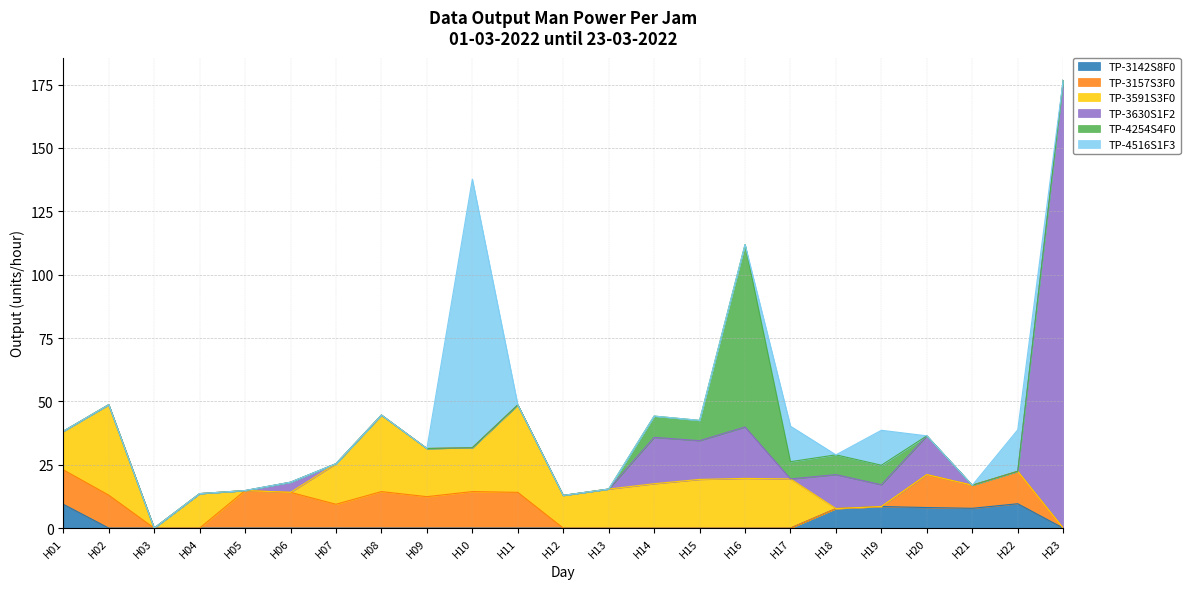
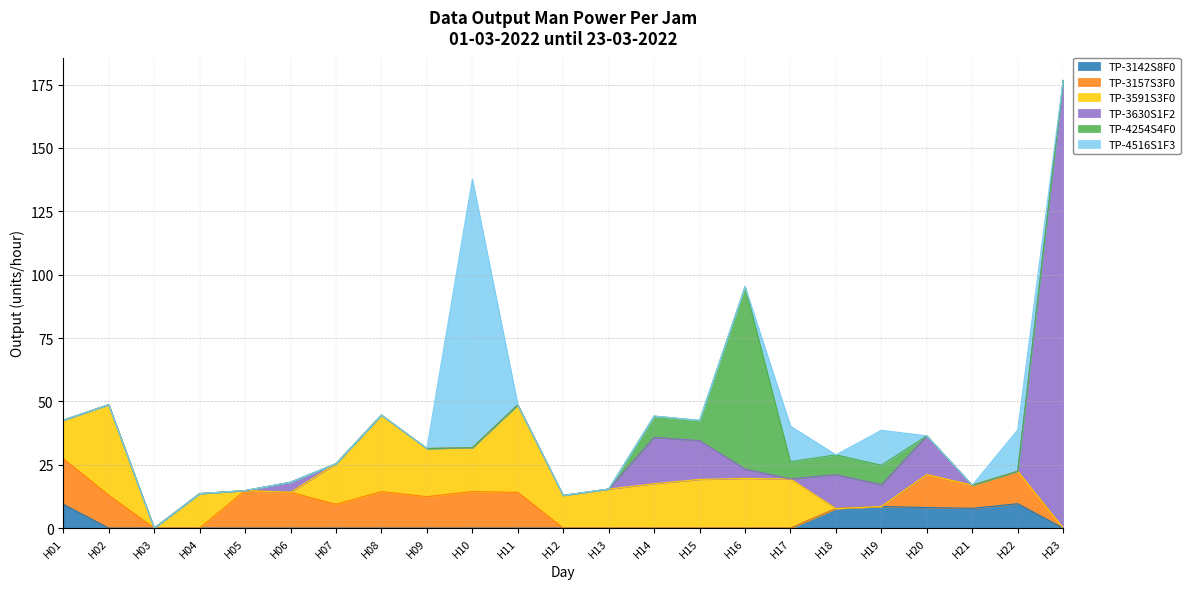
TP-3157S3F0, H01: 14 -> 18
TP-3630S1F2, H16: 20 -> 4
